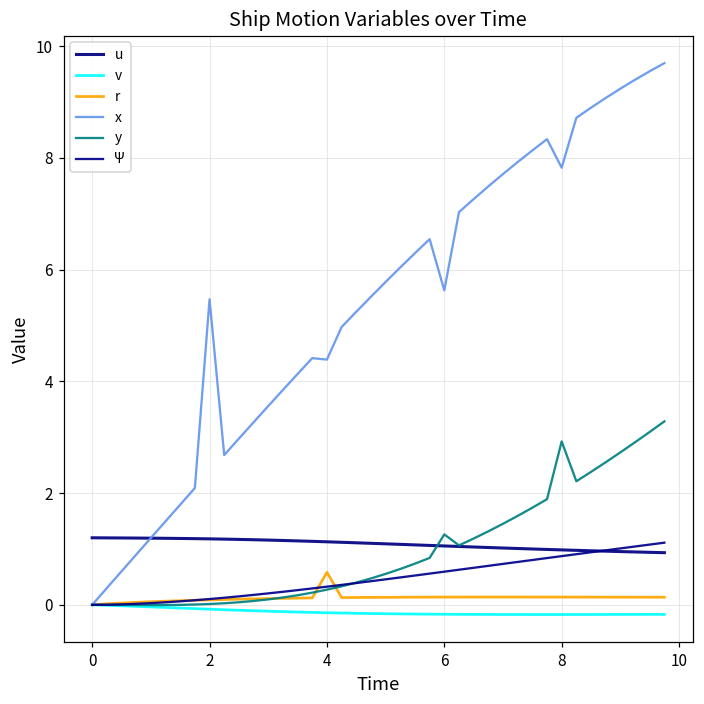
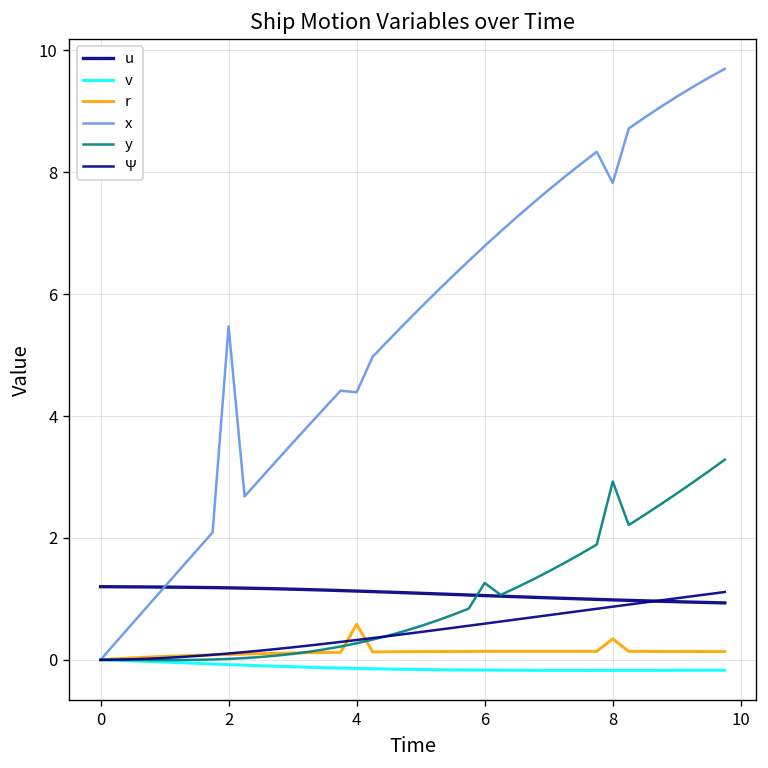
x, 6: 5.6 -> 6.8
r, 8: 0.1 -> 0.3
